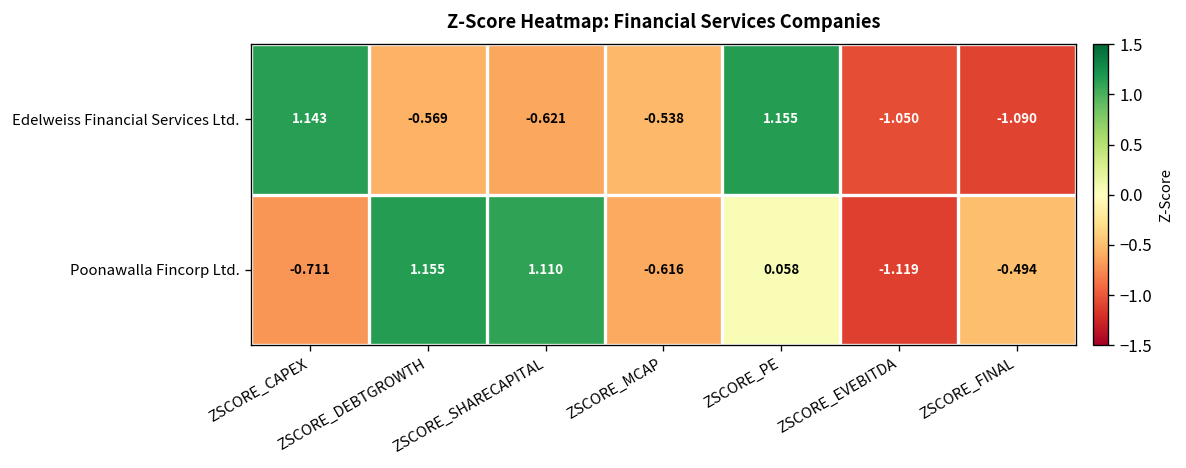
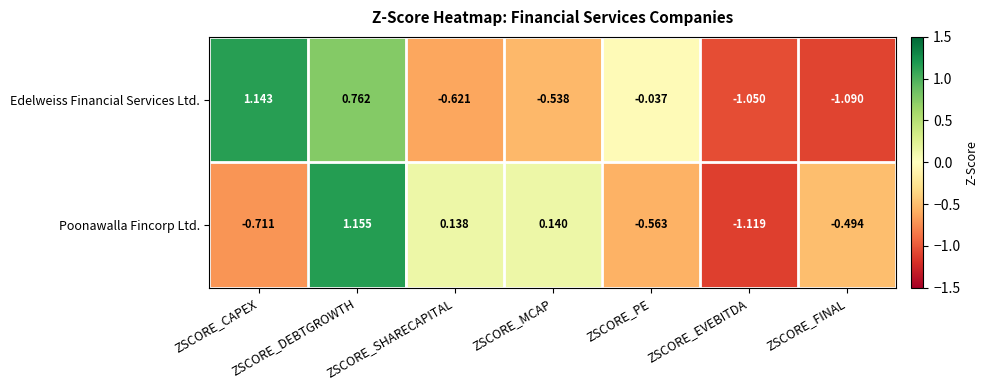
Edelweiss Financial Services Ltd., ZSCORE_DEBTGROWTH: -0.569 -> 0.762
Edelweiss Financial Services Ltd., ZSCORE_PE: 1.155 -> -0.037
Poonawalla Fincorp Ltd., ZSCORE_SHARECAPITAL: 1.110 -> 0.138
Poonawalla Fincorp Ltd., ZSCORE_MCAP: -0.616 -> 0.140
Poonawalla Fincorp Ltd., ZSCORE_PE: 0.058 -> -0.563
